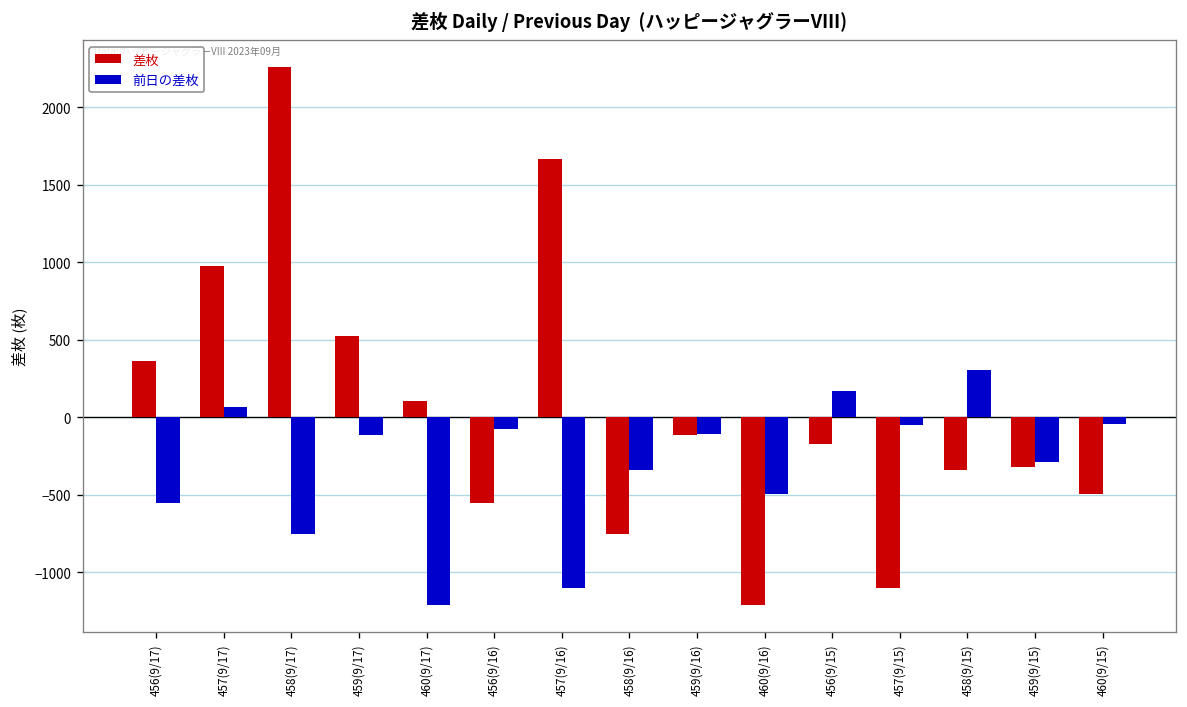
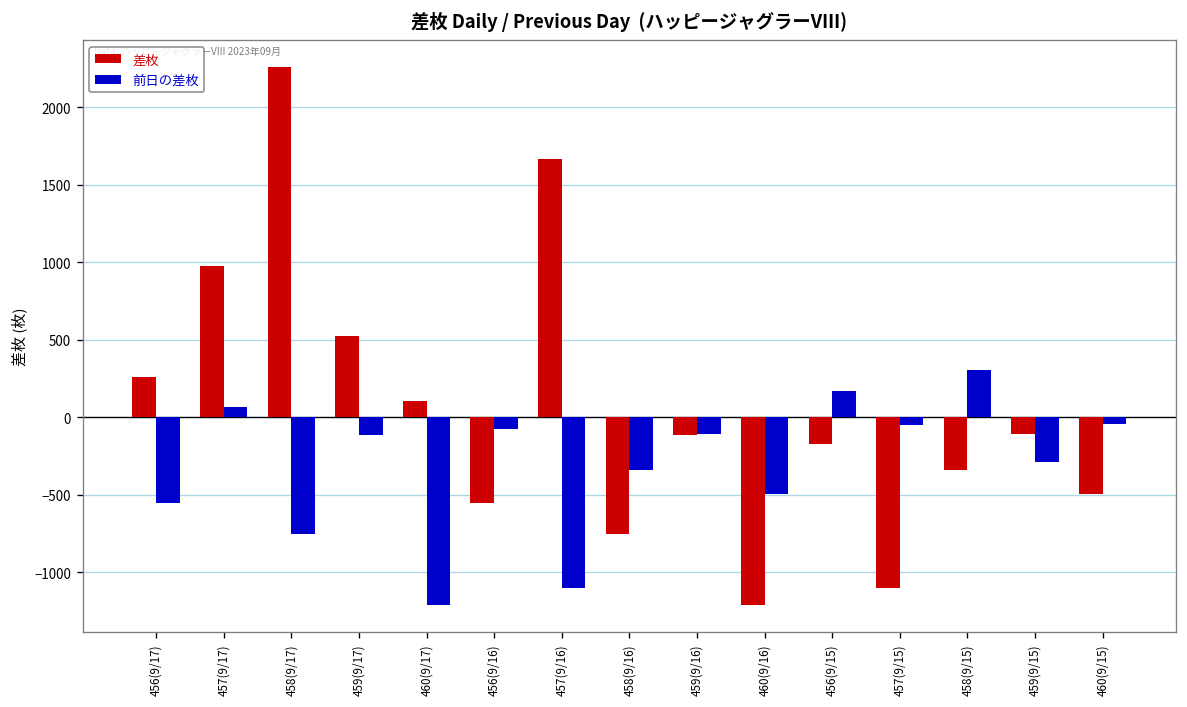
差枚, 456(9/17): 360 -> 260
差枚, 459(9/15): -320 -> -110
